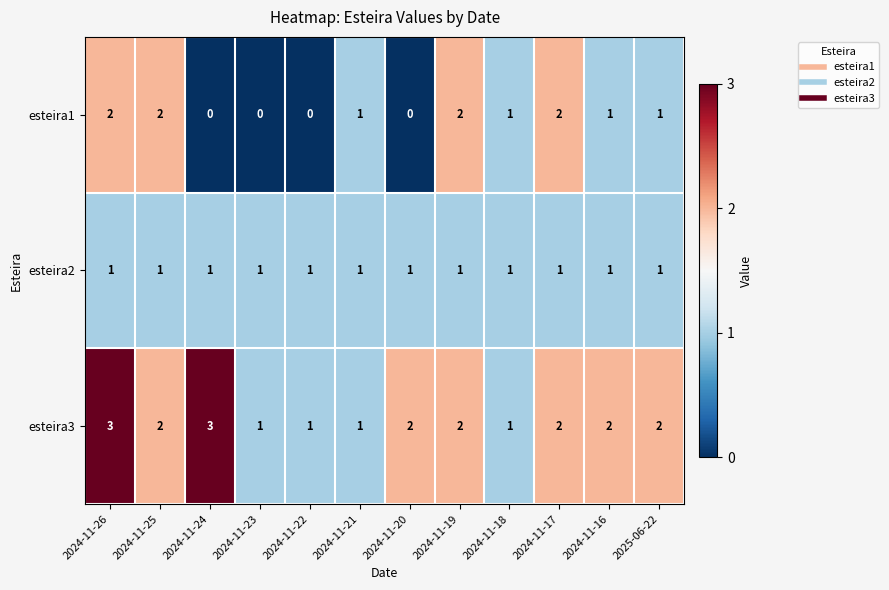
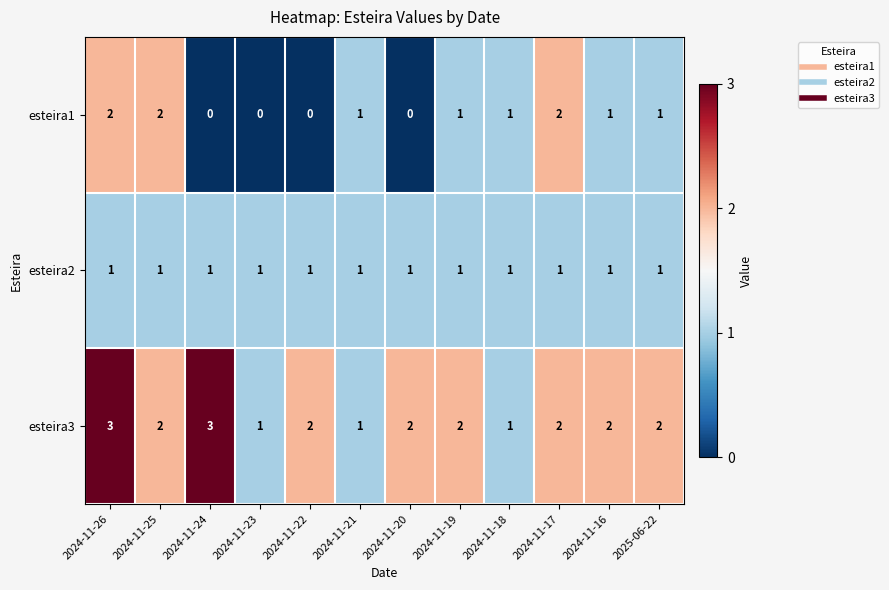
esteira1, 2024-11-19: 2 -> 1
esteira3, 2024-11-22: 1 -> 2
